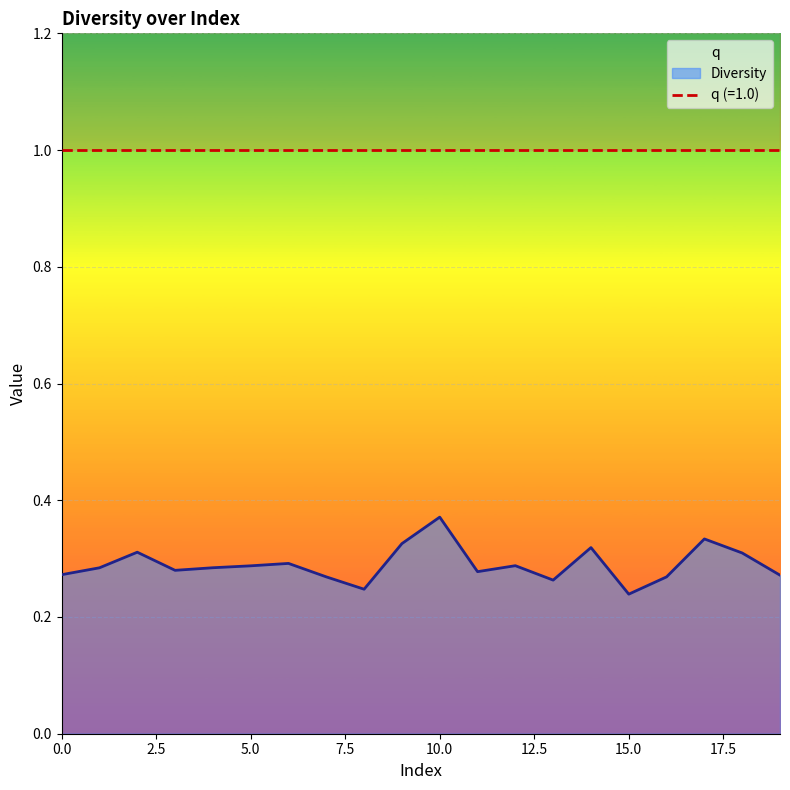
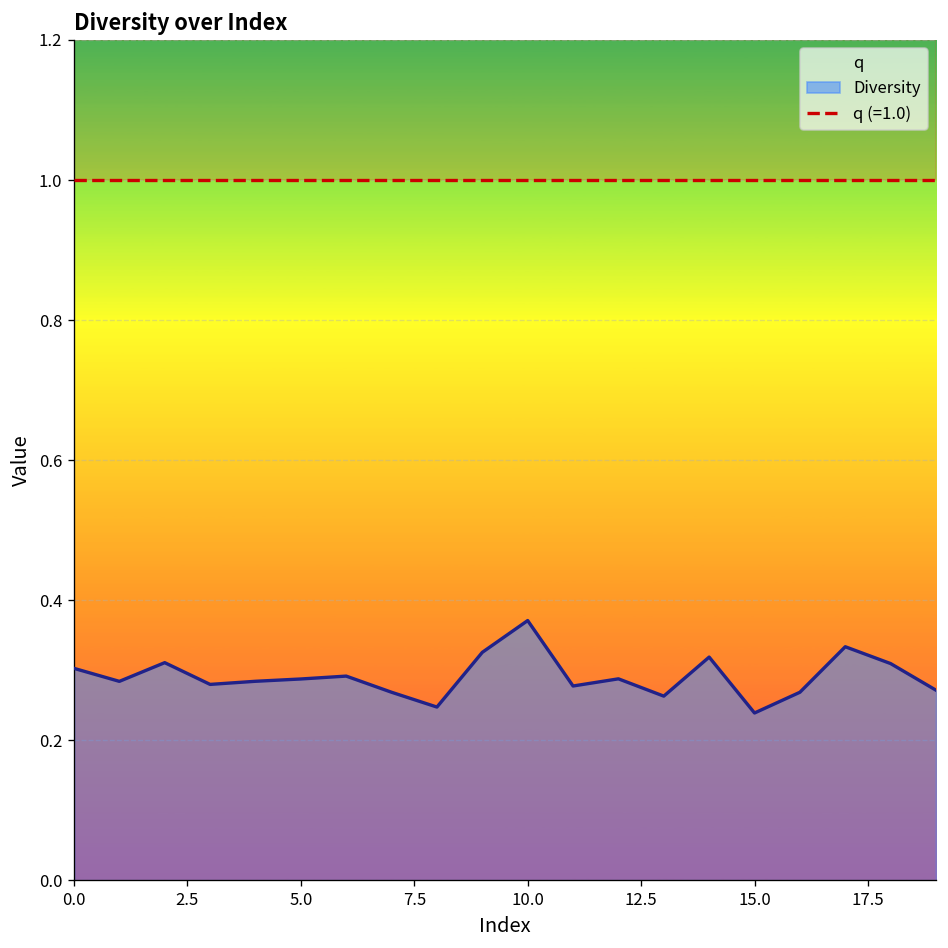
Diversity, 0.0: 0.27 -> 0.30
